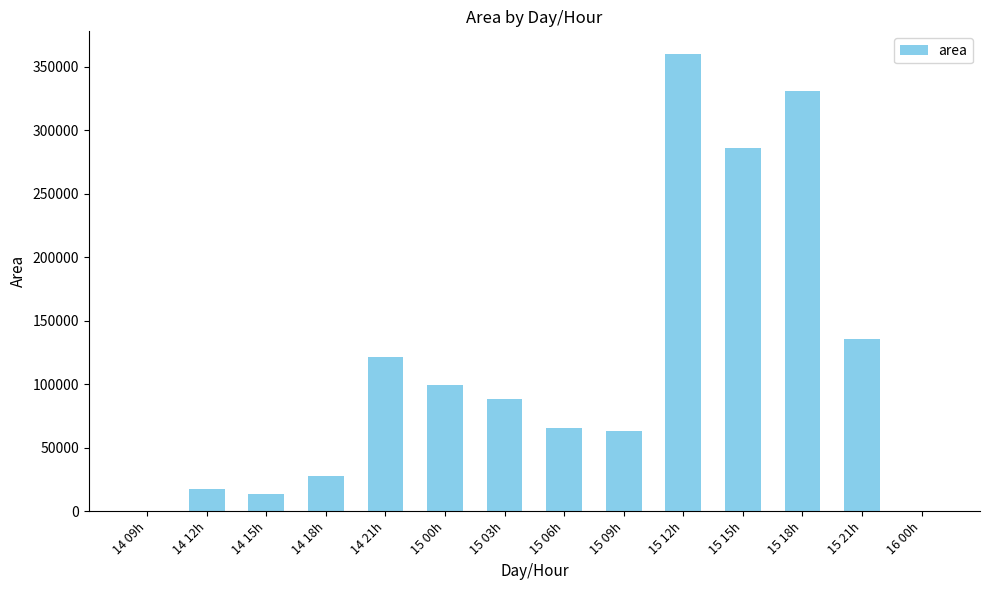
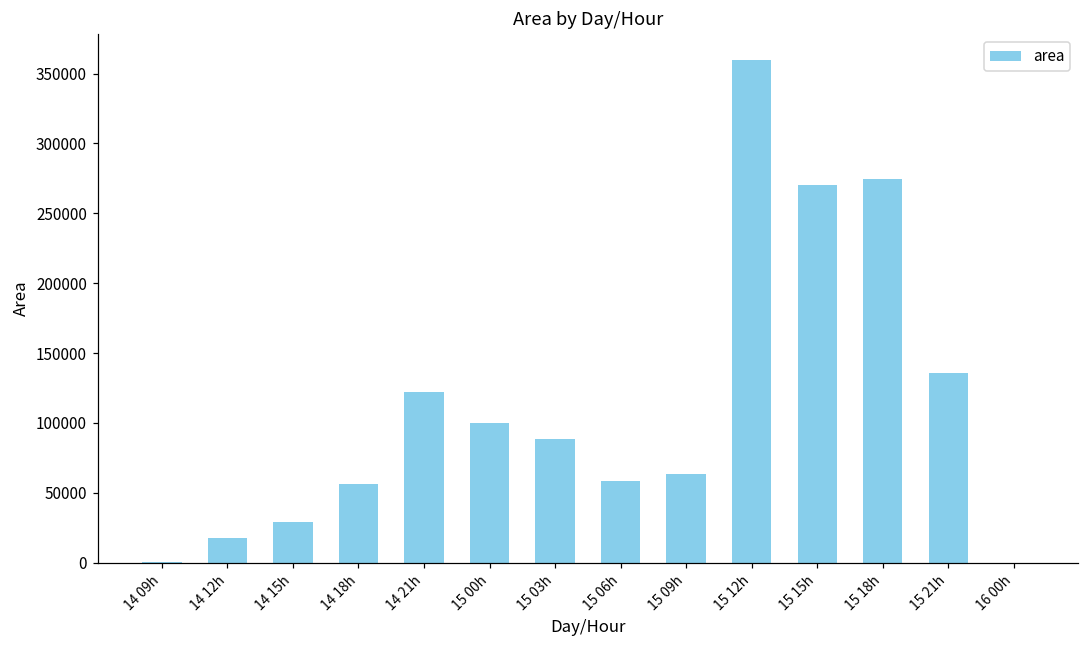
14 15h: 14000 -> 29000
14 18h: 28000 -> 56000
15 06h: 66000 -> 59000
15 15h: 286000 -> 270000
15 18h: 331000 -> 274000
